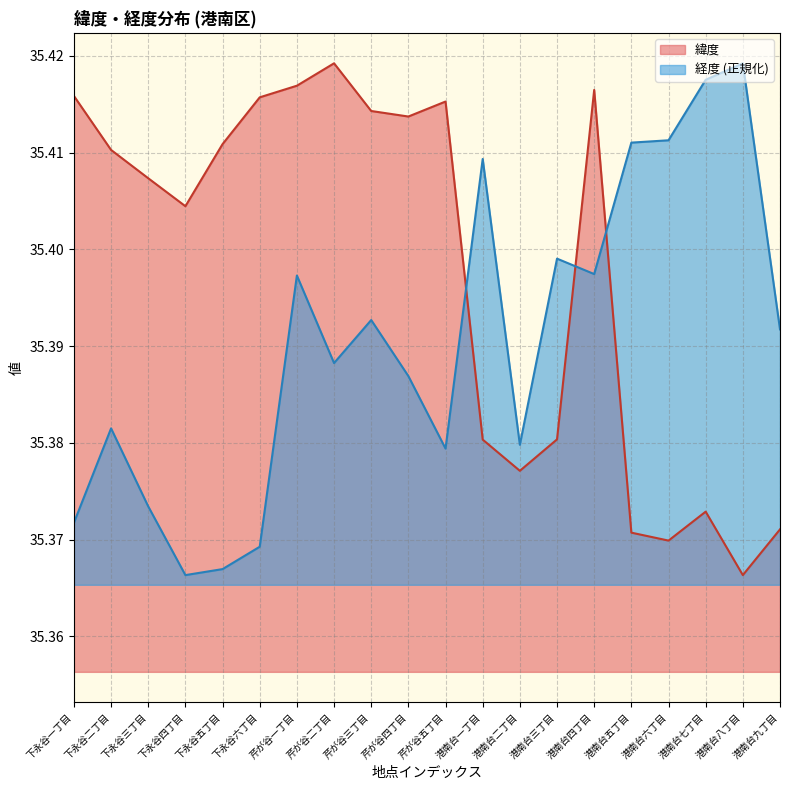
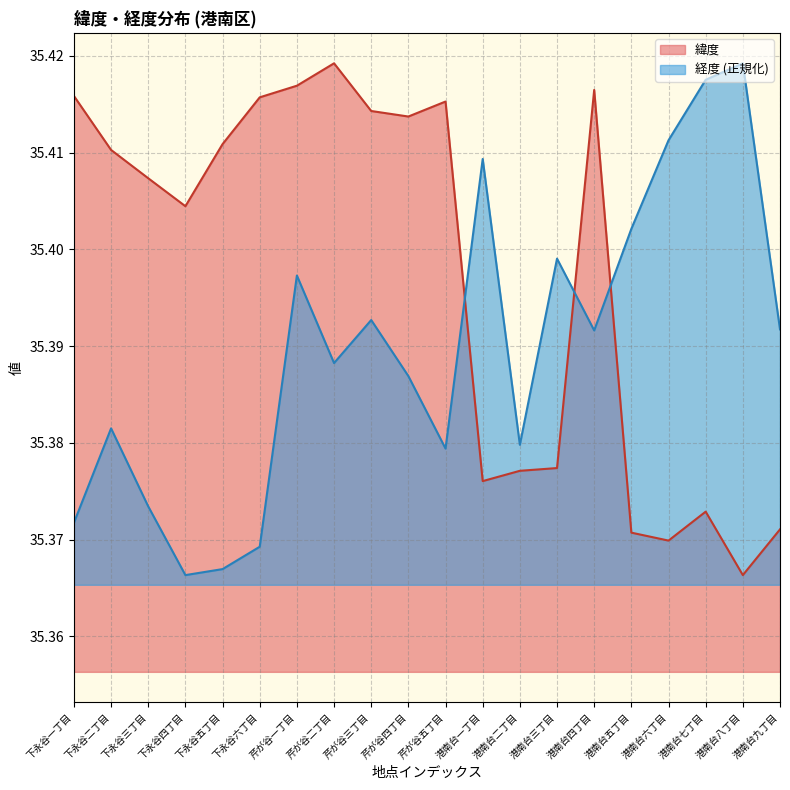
緯度, 港南台一丁目: 35.380 -> 35.376
緯度, 港南台三丁目: 35.380 -> 35.377
経度 (正規化), 港南台四丁目: 35.397 -> 35.392
経度 (正規化), 港南台五丁目: 35.411 -> 35.402
